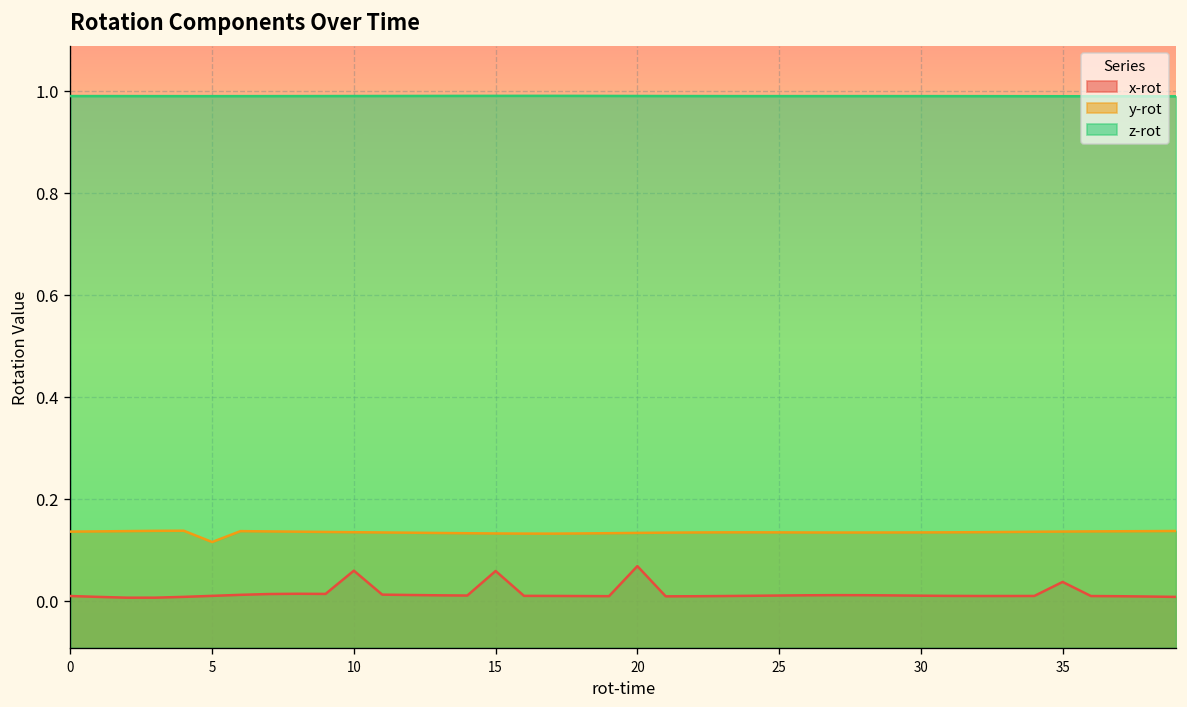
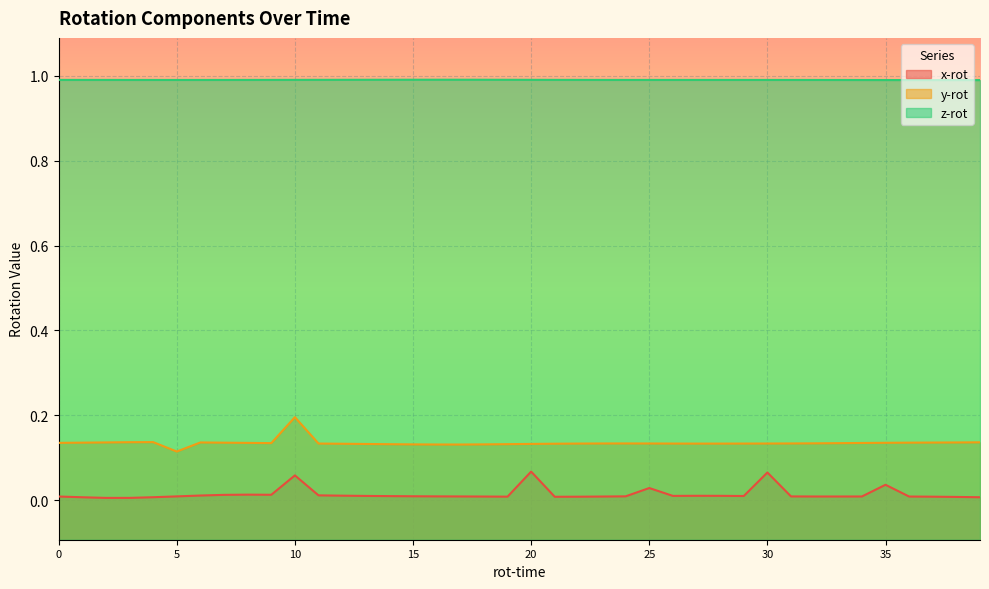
y-rot, 10: 0.13 -> 0.20
x-rot, 15: 0.06 -> 0.01
x-rot, 25: 0.01 -> 0.03
x-rot, 30: 0.01 -> 0.07
